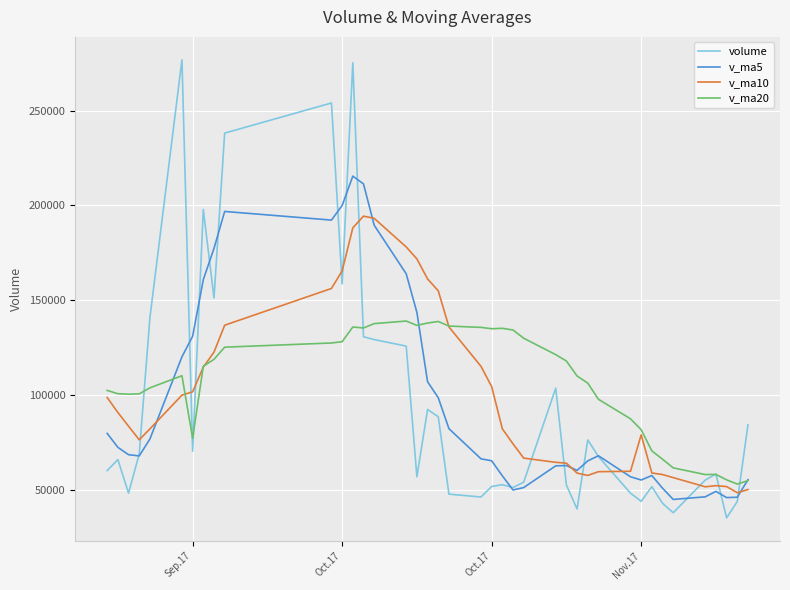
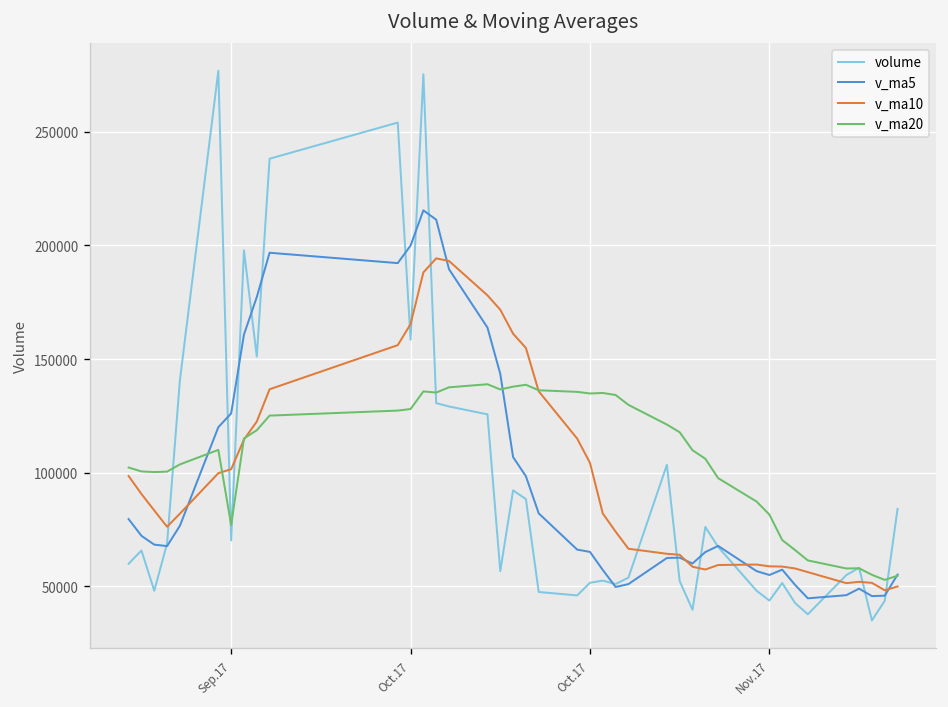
v_ma5, Sep.17: 131000 -> 126000
v_ma10, Nov.17: 79000 -> 59000
